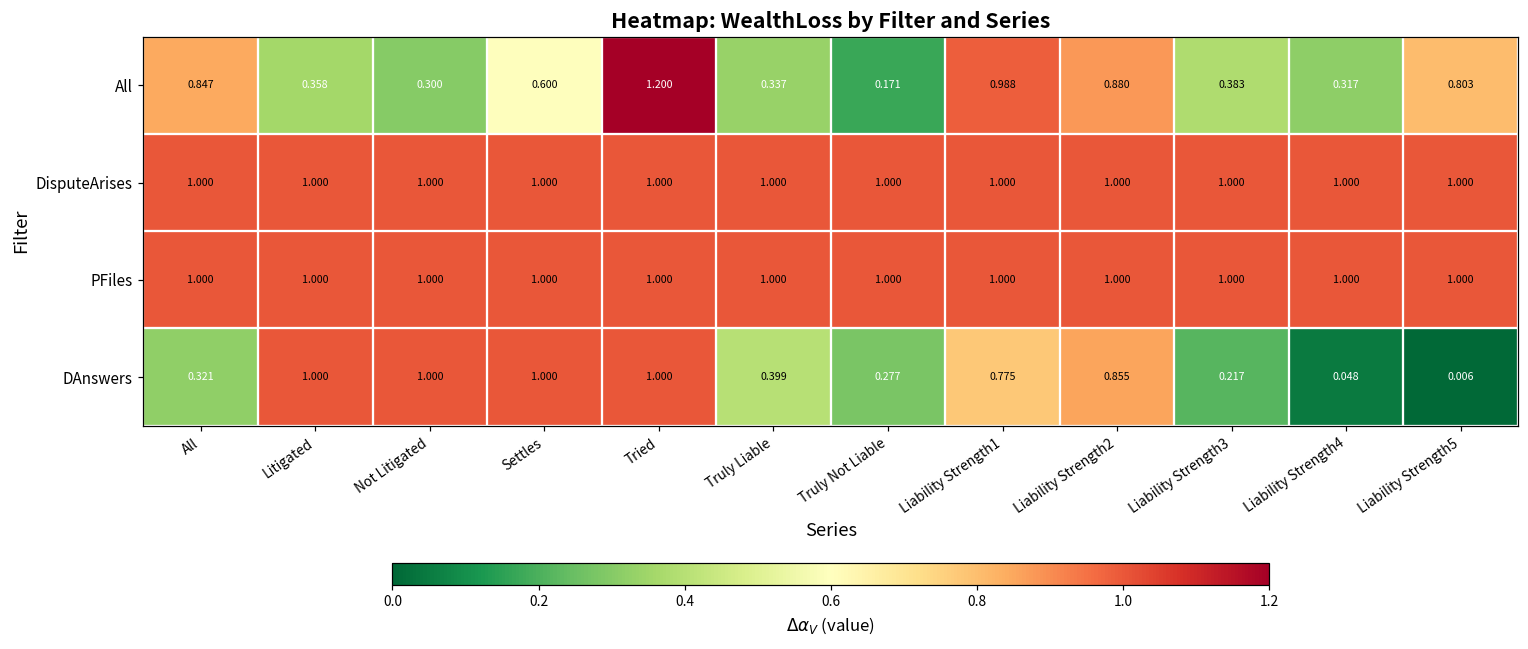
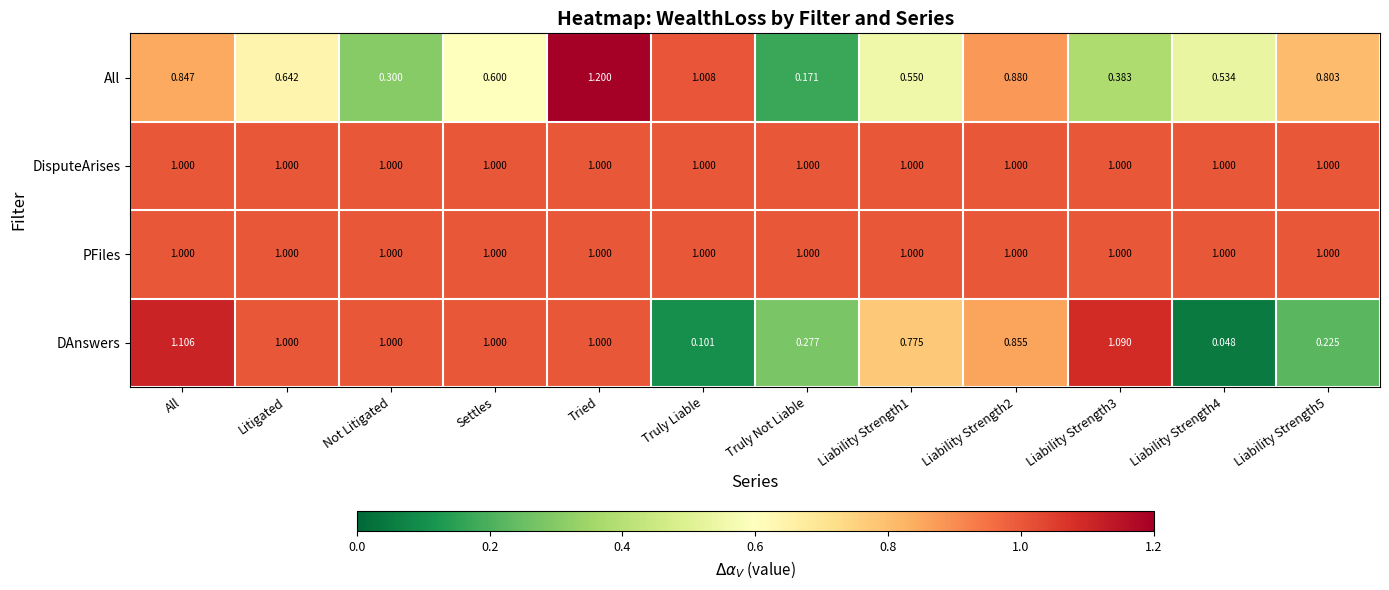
All, Litigated: 0.358 -> 0.642
All, Truly Liable: 0.337 -> 1.008
All, Liability Strength1: 0.988 -> 0.550
All, Liability Strength4: 0.317 -> 0.534
DAnswers, All: 0.321 -> 1.106
DAnswers, Truly Liable: 0.399 -> 0.101
DAnswers, Liability Strength3: 0.217 -> 1.090
DAnswers, Liability Strength5: 0.006 -> 0.225
